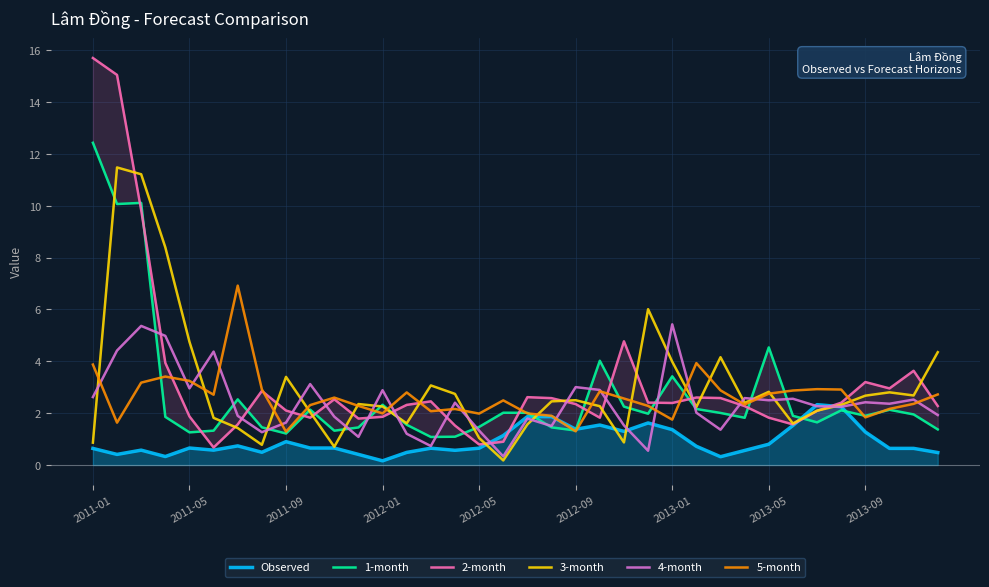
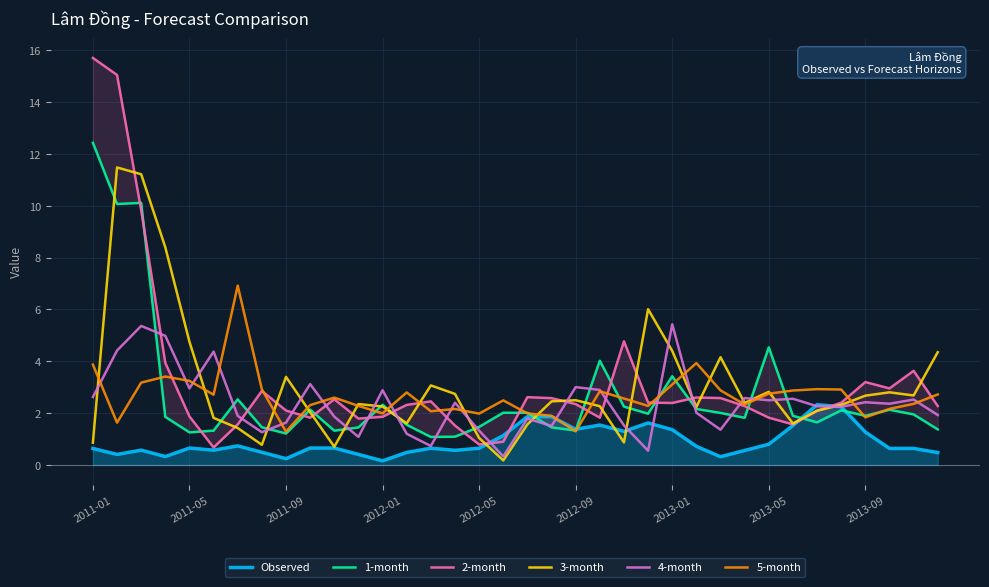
Observed, 2011-09: 0.9 -> 0.2
3-month, 2013-01: 4.0 -> 4.4
5-month, 2013-01: 1.8 -> 3.1
